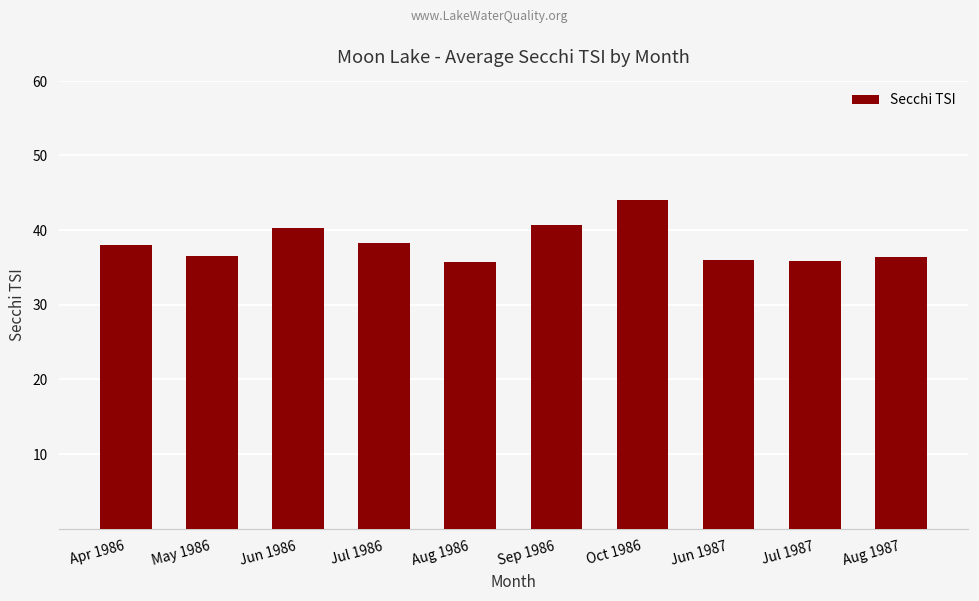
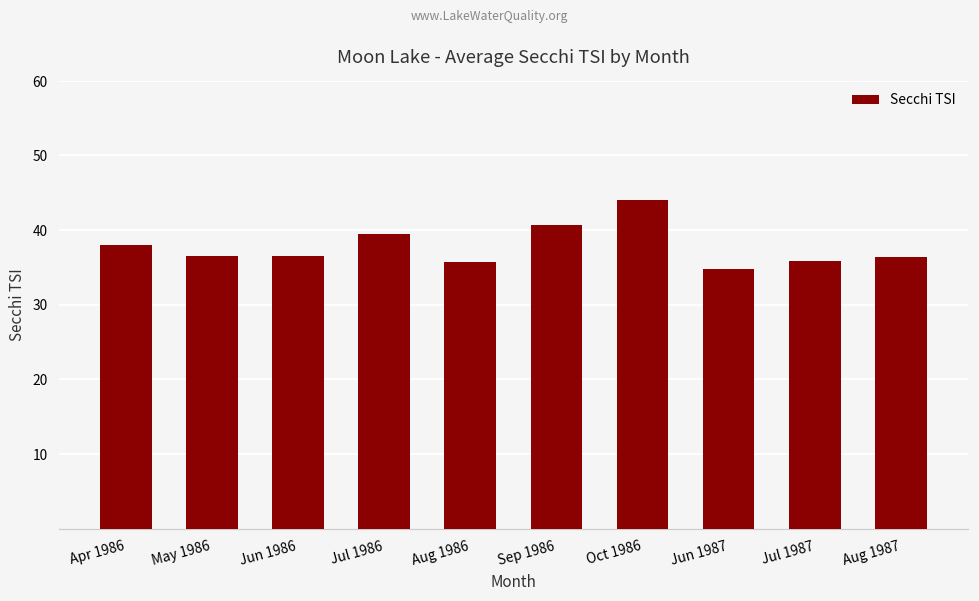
Jun 1986: 40 -> 37
Jul 1986: 38 -> 40
Jun 1987: 36 -> 35
